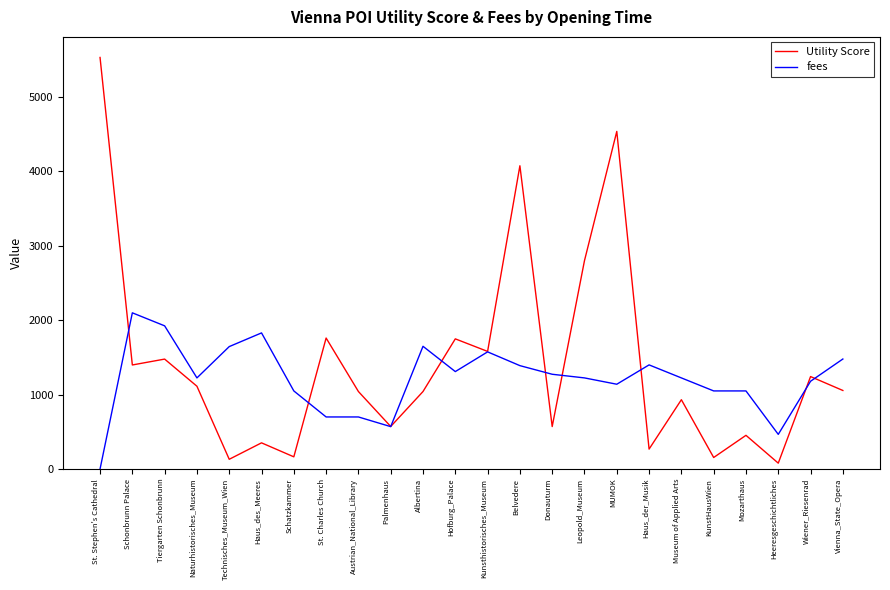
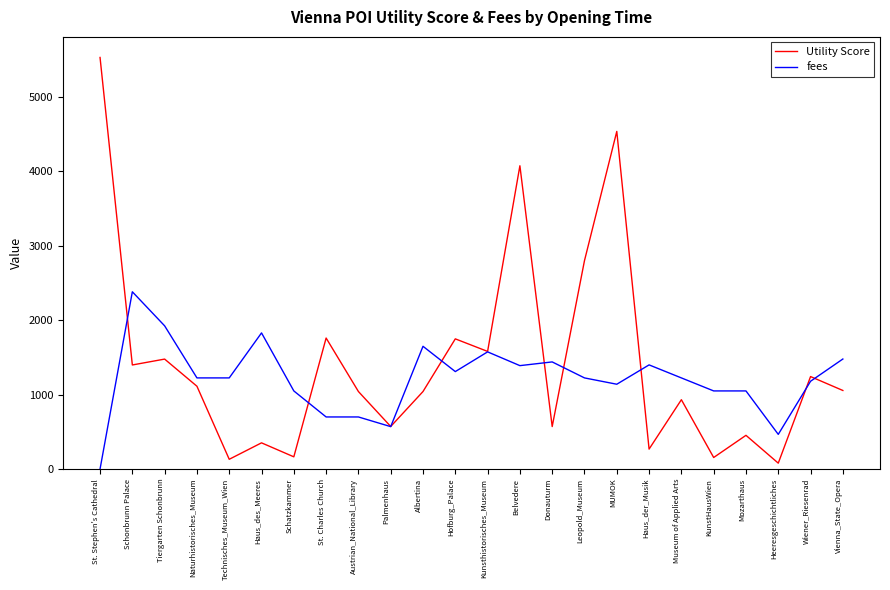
fees, Schonbrunn Palace: 2100 -> 2400
fees, Technisches_Museum_Wien: 1600 -> 1200
fees, Donauturm: 1300 -> 1400
